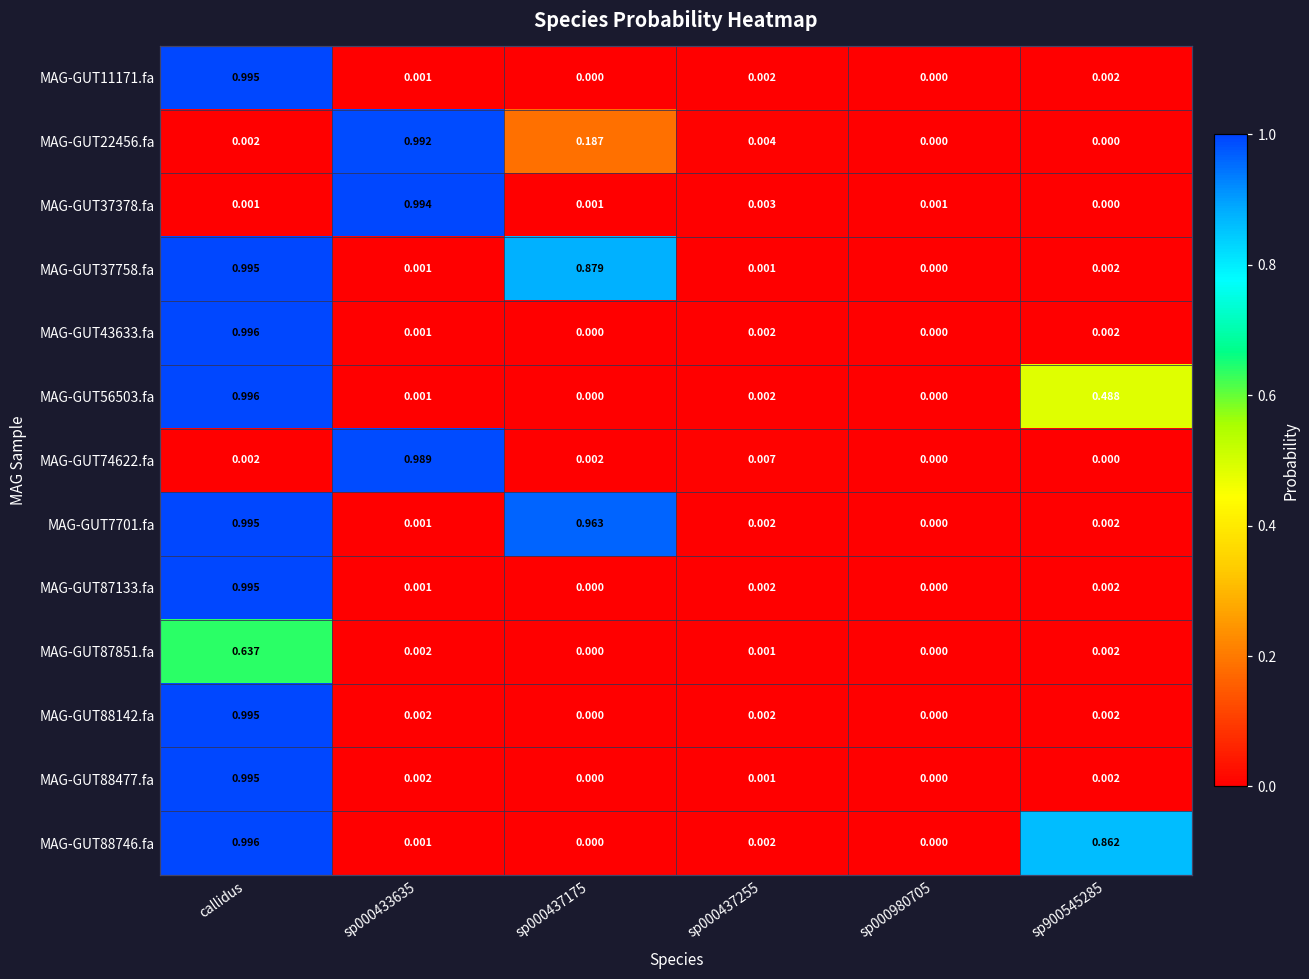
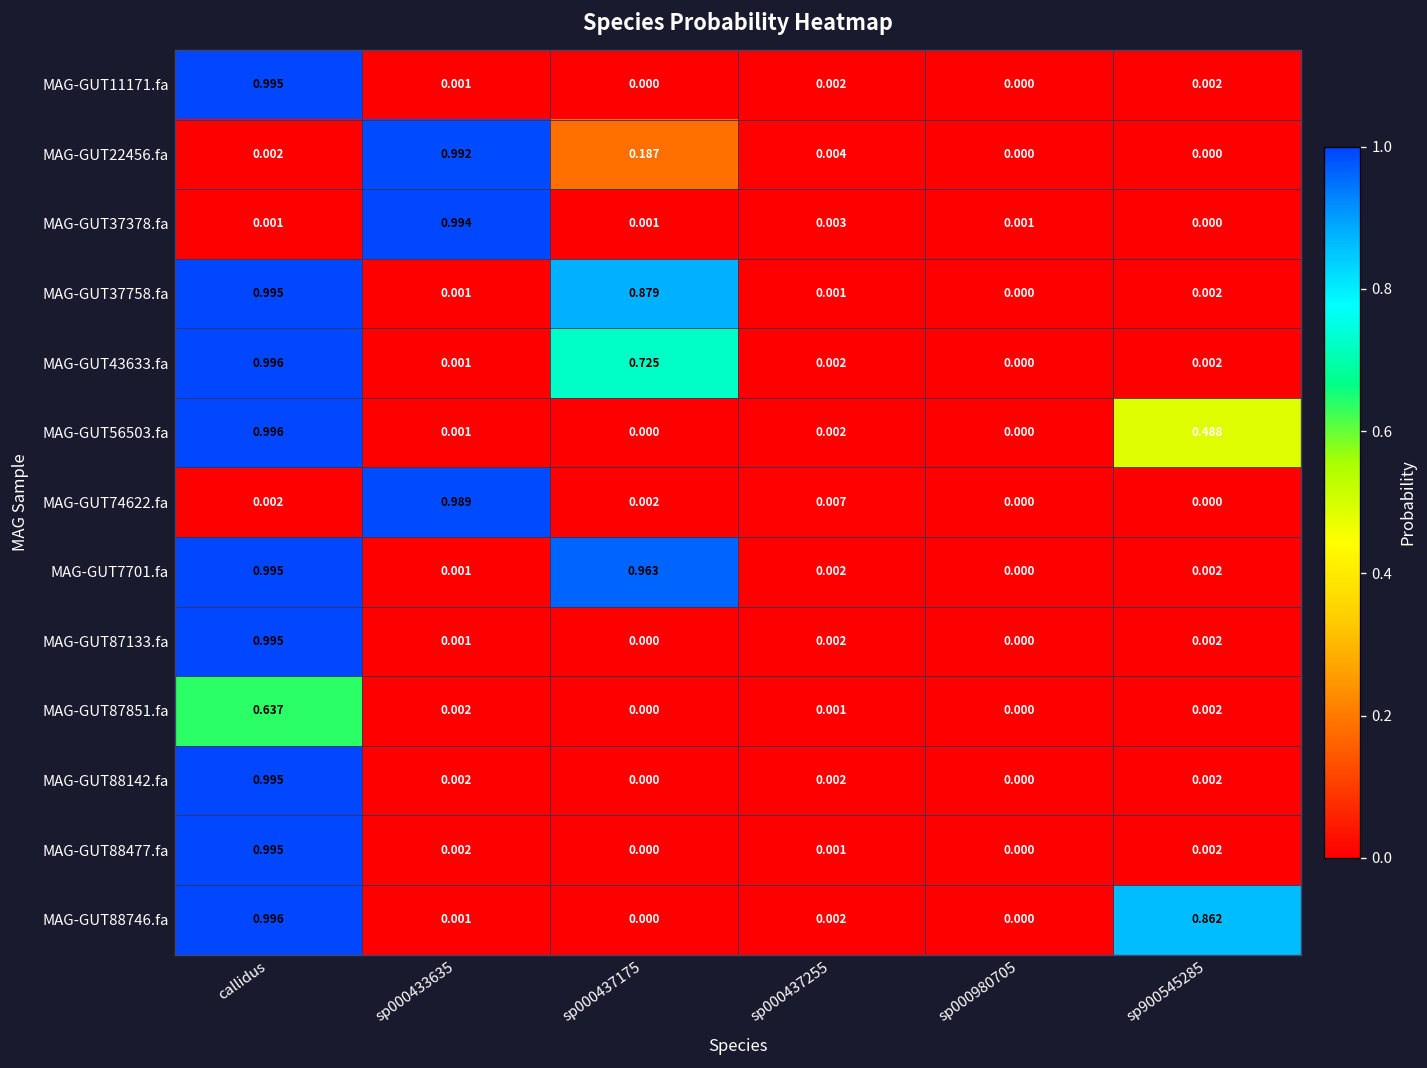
MAG-GUT43633.fa, sp000437175: 0.000 -> 0.725
